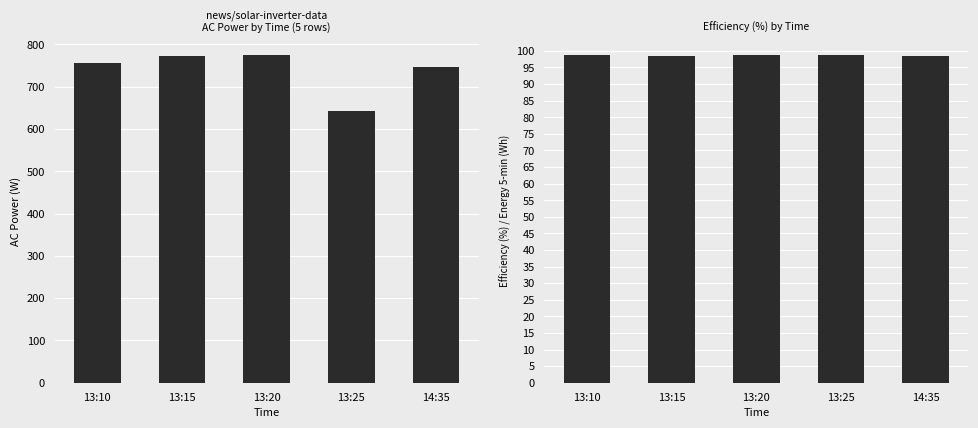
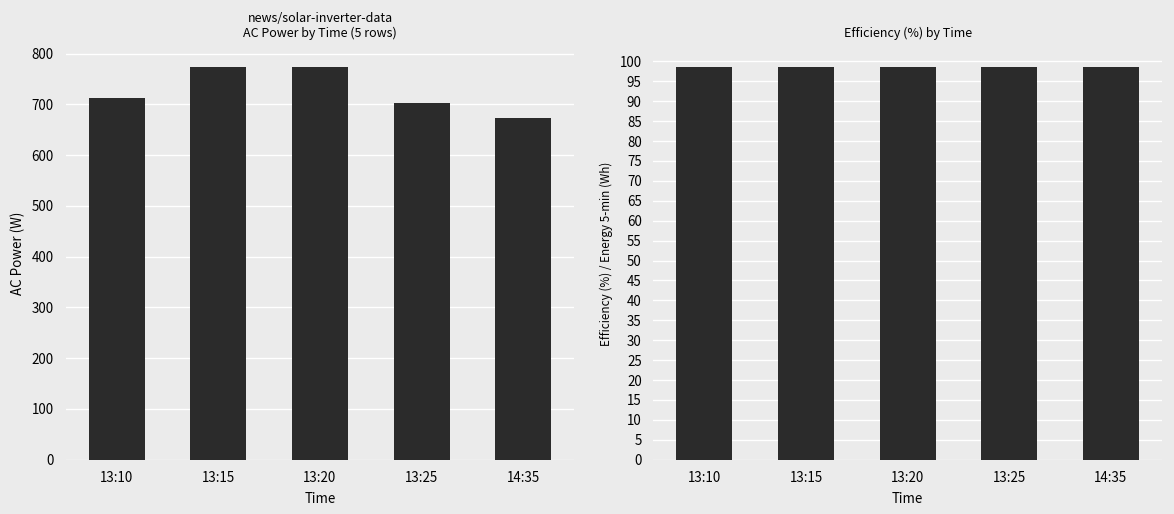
news/solar-inverter-data AC Power by Time (5 rows), 13:10: 760 -> 710
news/solar-inverter-data AC Power by Time (5 rows), 13:25: 640 -> 700
news/solar-inverter-data AC Power by Time (5 rows), 14:35: 750 -> 670
